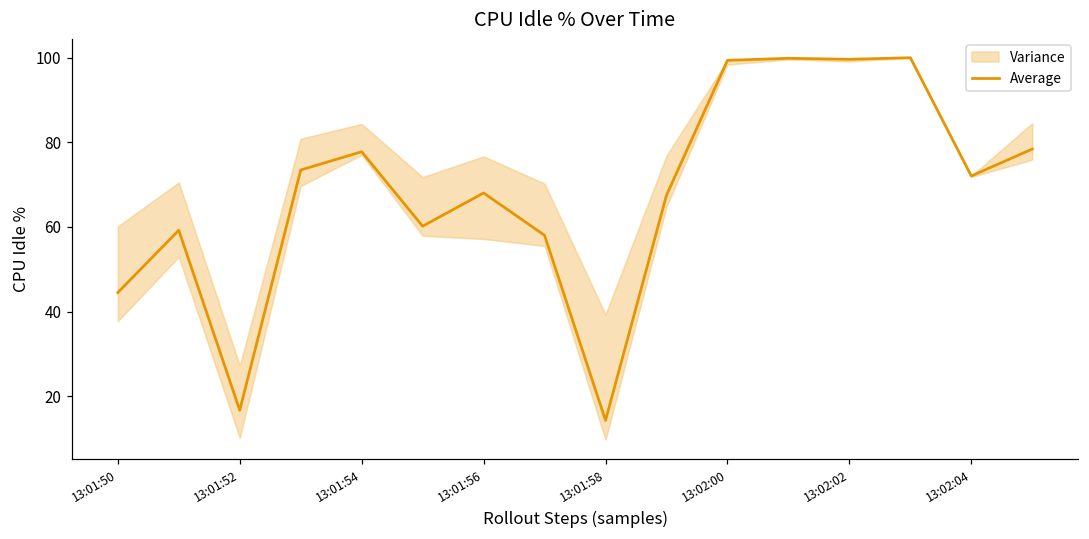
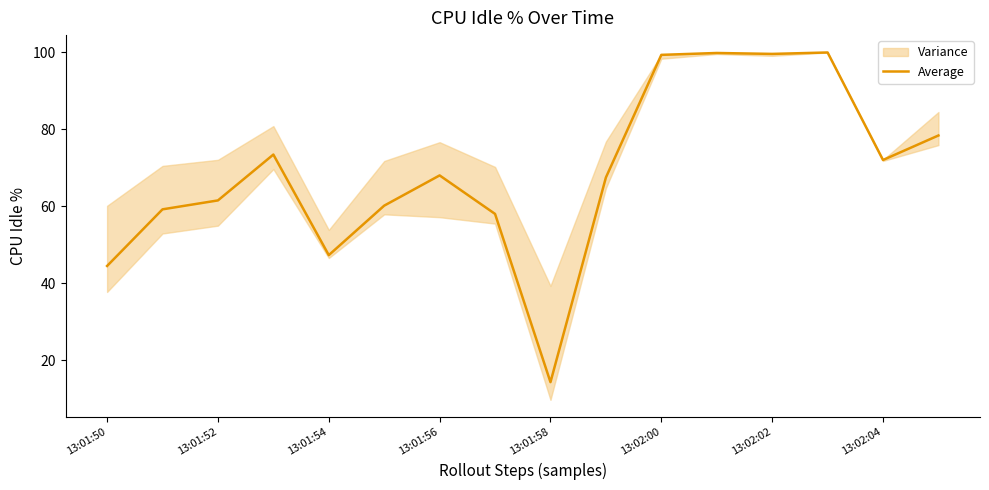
Average, 13:01:52: 17 -> 62
Average, 13:01:54: 78 -> 47
